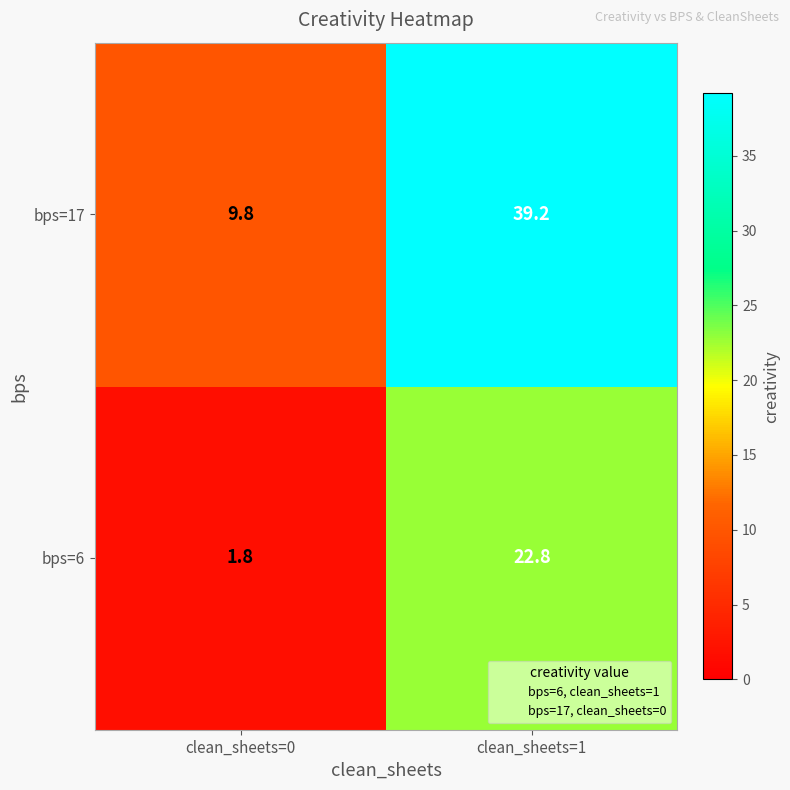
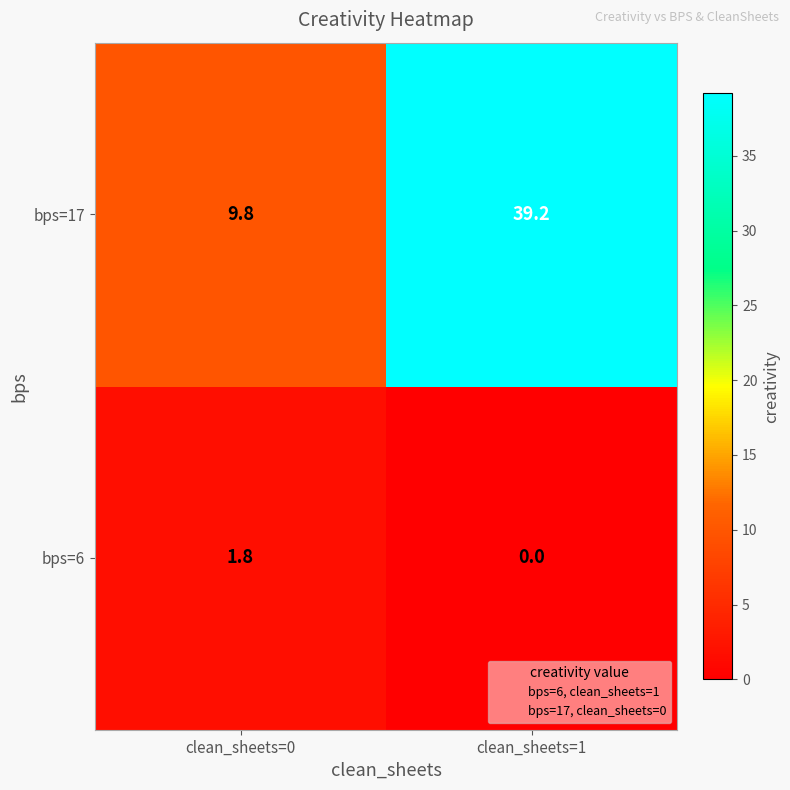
bps=6, clean_sheets=1: 22.8 -> 0.0
